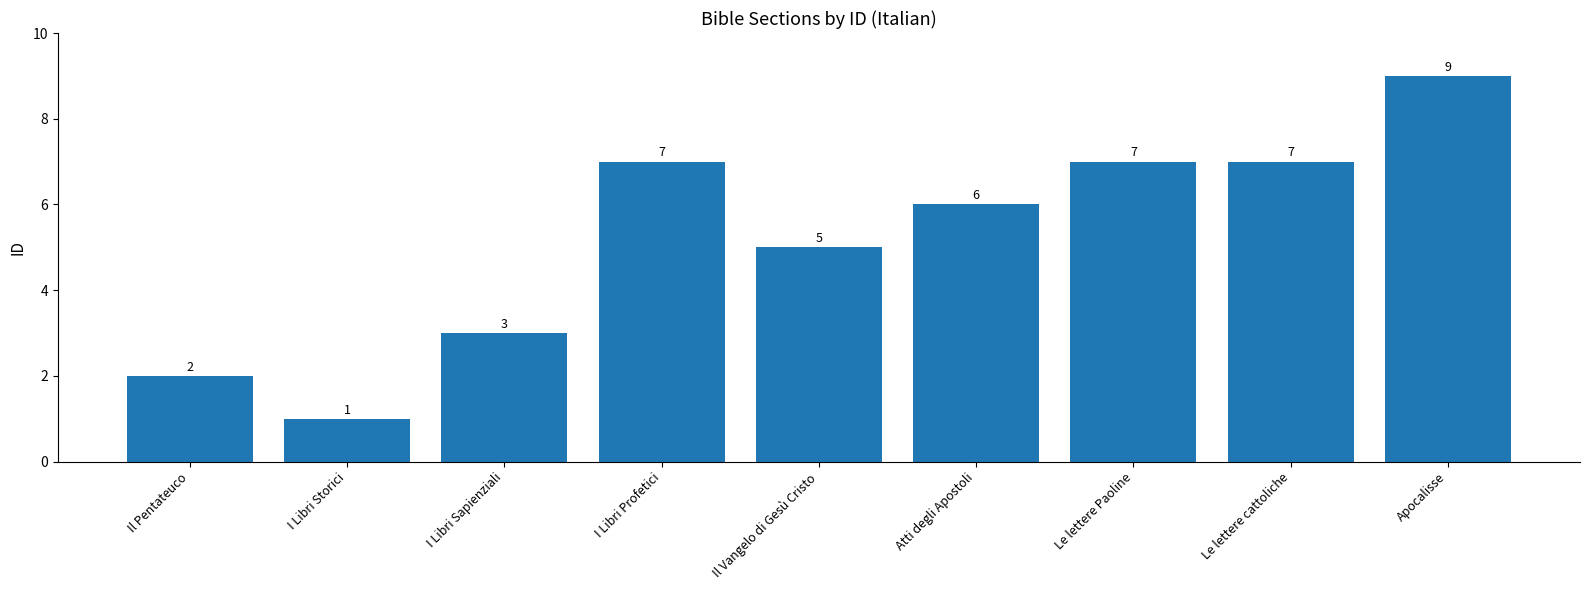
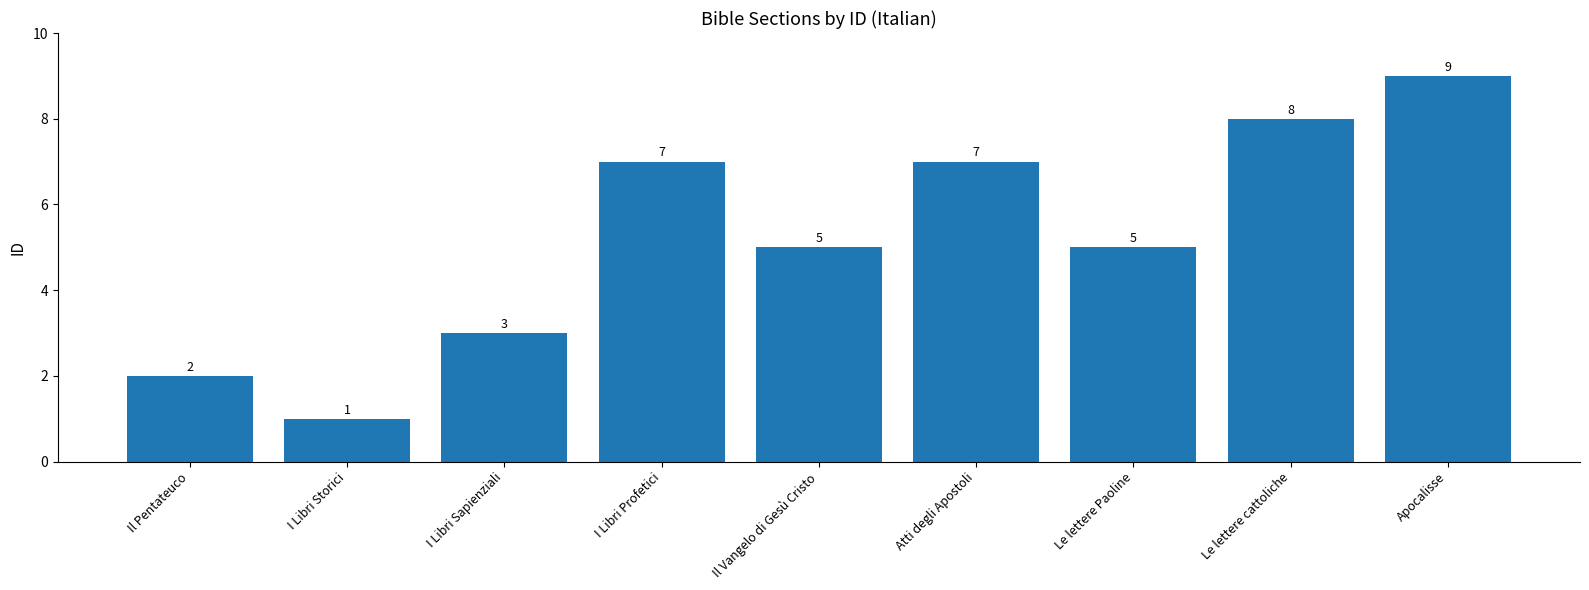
Atti degli Apostoli: 6 -> 7
Le lettere Paoline: 7 -> 5
Le lettere cattoliche: 7 -> 8
